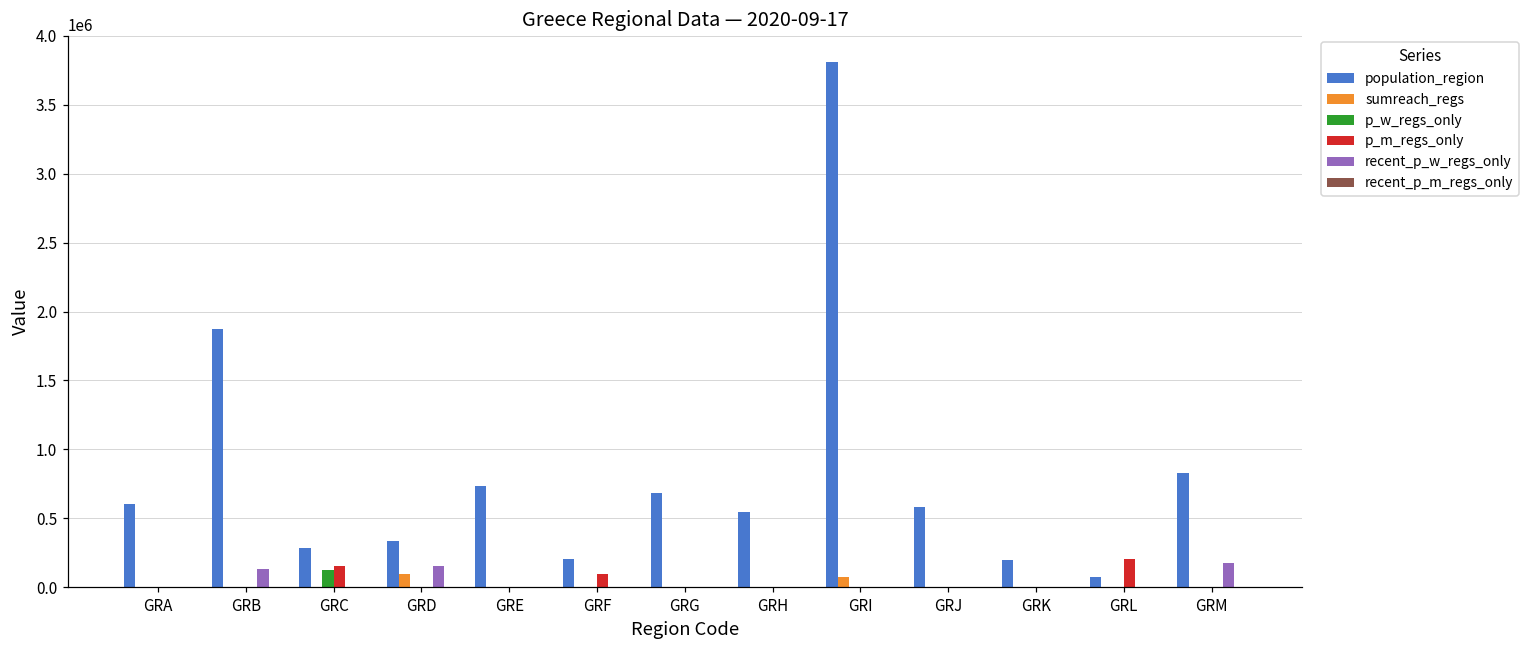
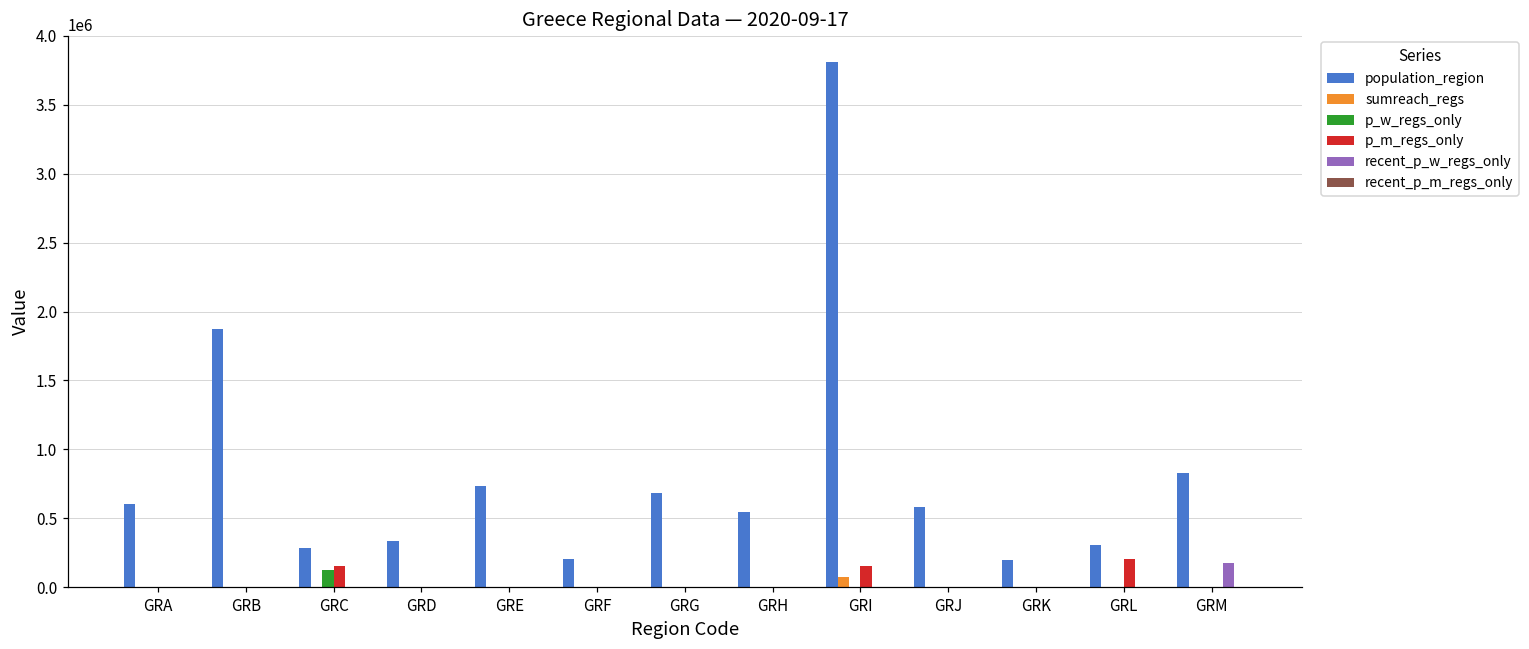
recent_p_w_regs_only, GRB: 130000 -> 0
sumreach_regs, GRD: 100000 -> 0
recent_p_w_regs_only, GRD: 150000 -> 0
p_m_regs_only, GRF: 90000 -> 0
p_m_regs_only, GRI: 0 -> 150000
population_region, GRL: 70000 -> 310000
